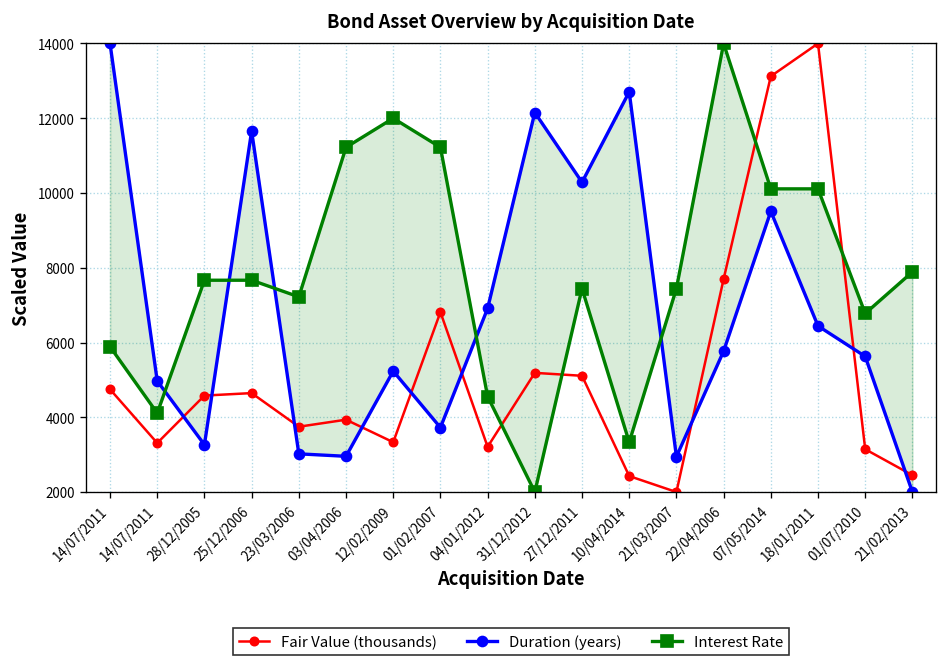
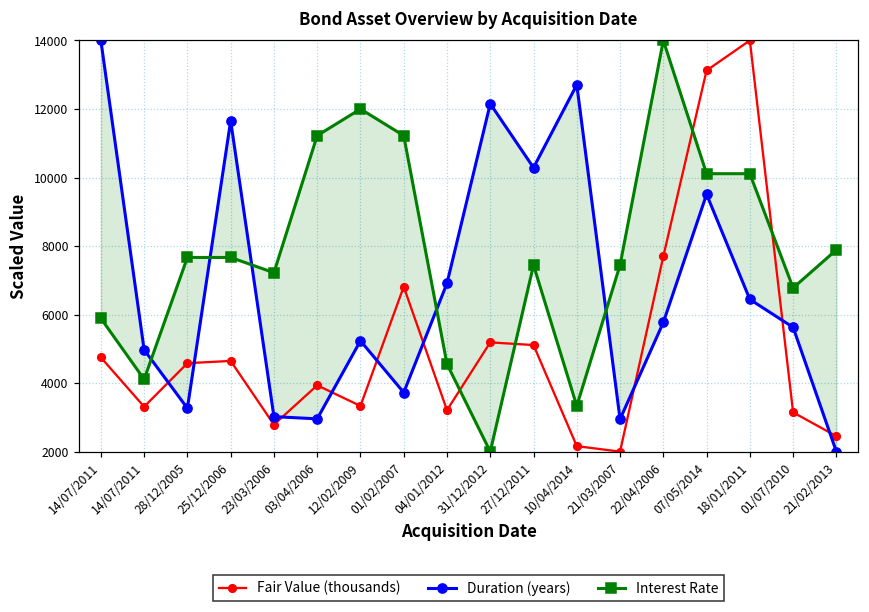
Fair Value (thousands), 23/03/2006: 3700 -> 2800
Fair Value (thousands), 10/04/2014: 2400 -> 2200
